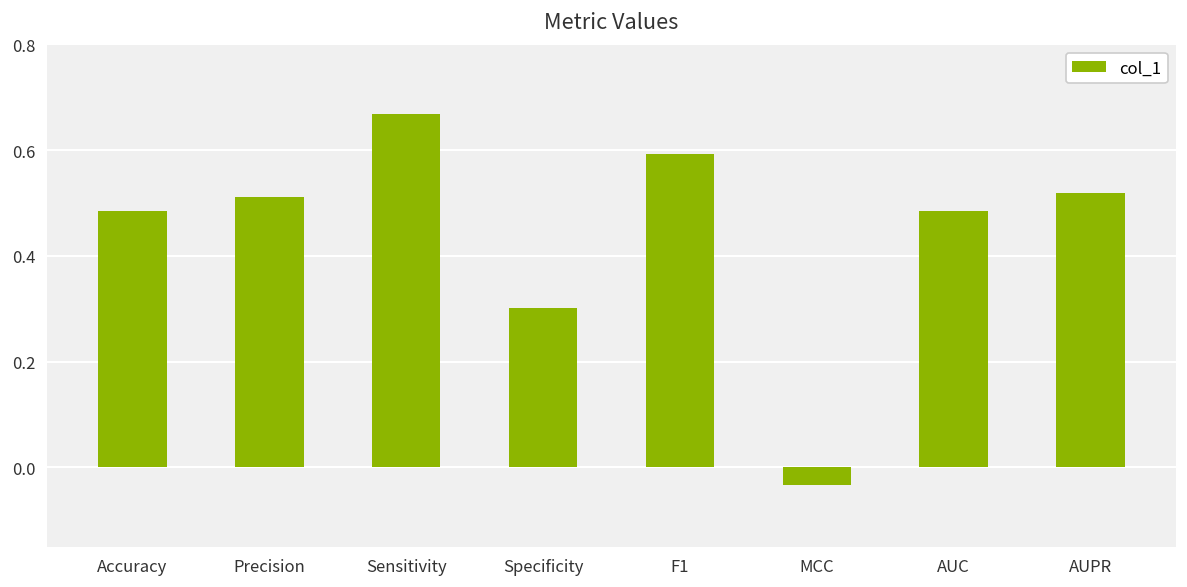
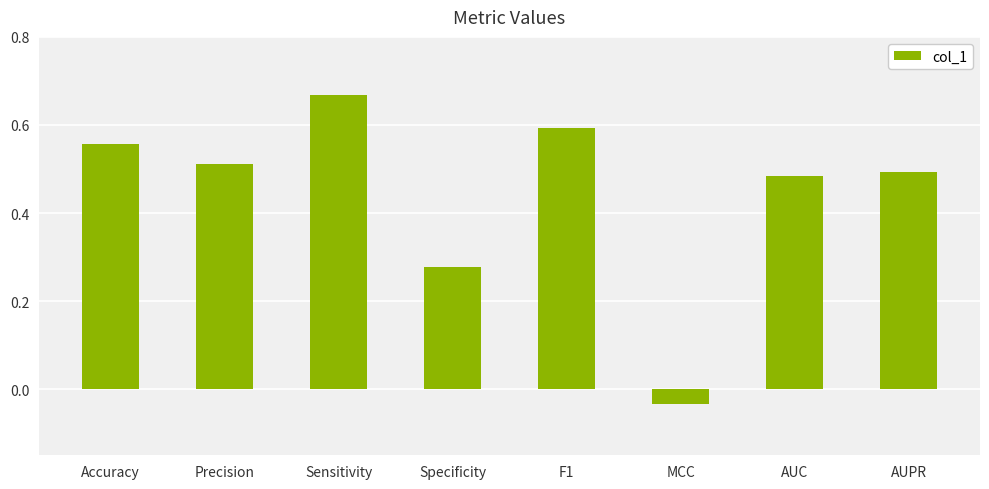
Accuracy: 0.48 -> 0.56
Specificity: 0.30 -> 0.28
AUPR: 0.52 -> 0.49
